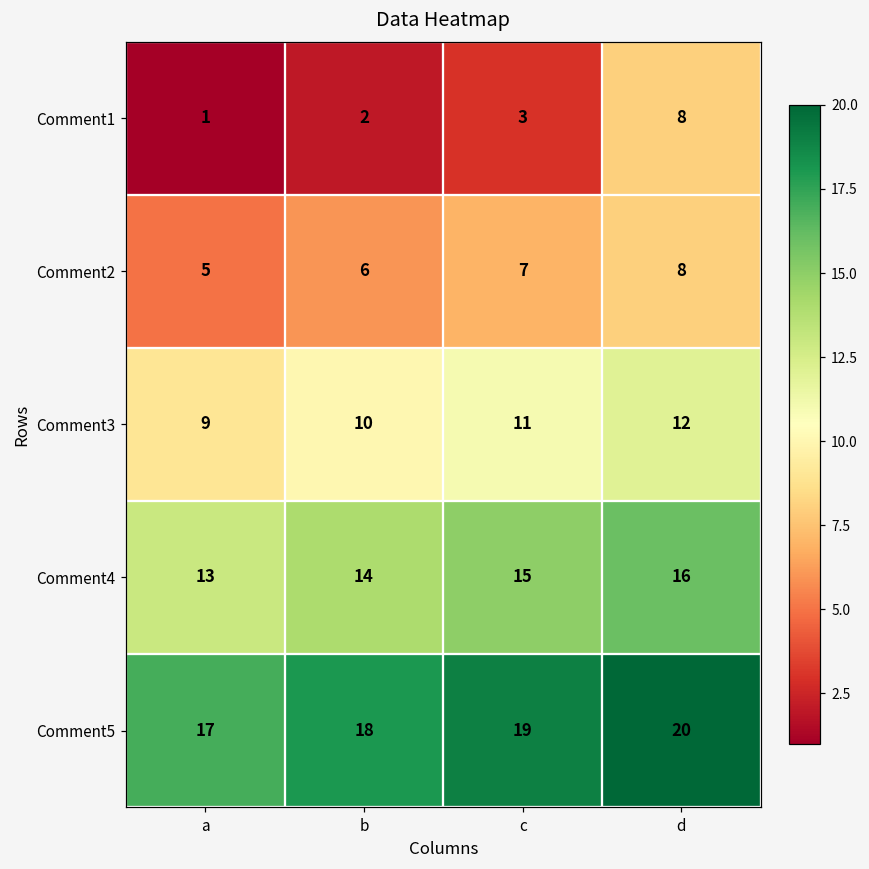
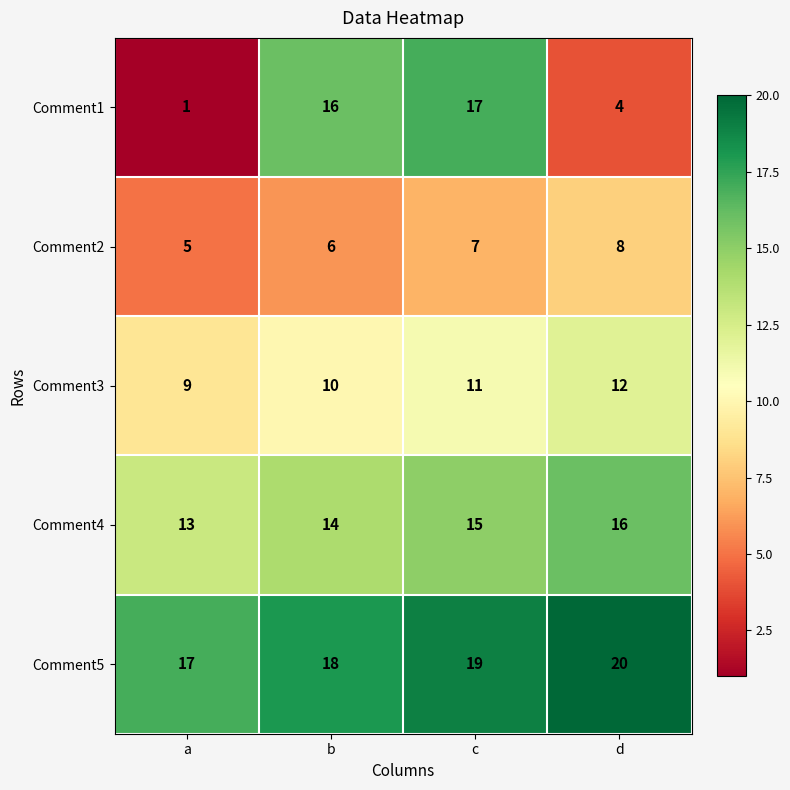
Comment1, b: 2 -> 16
Comment1, c: 3 -> 17
Comment1, d: 8 -> 4
